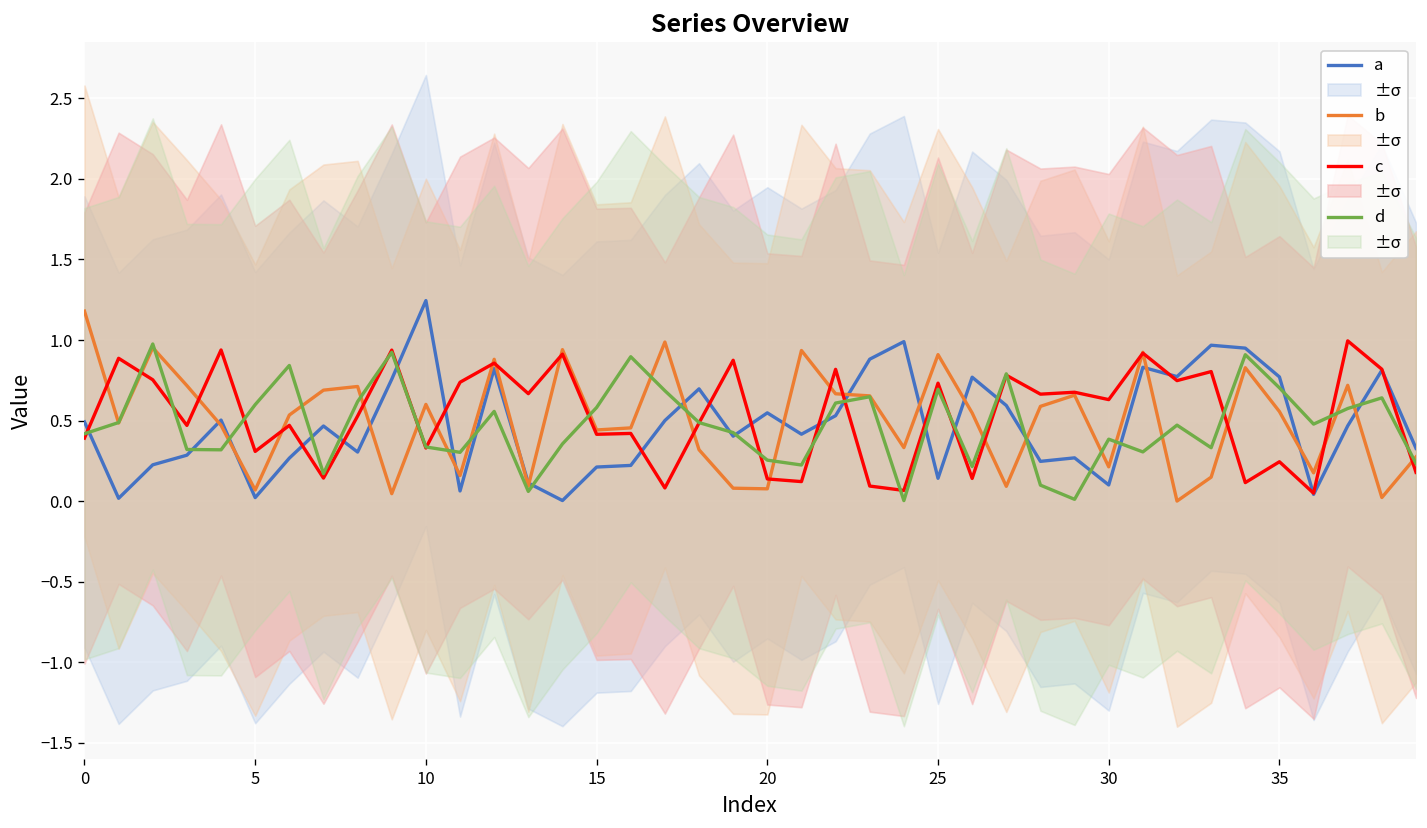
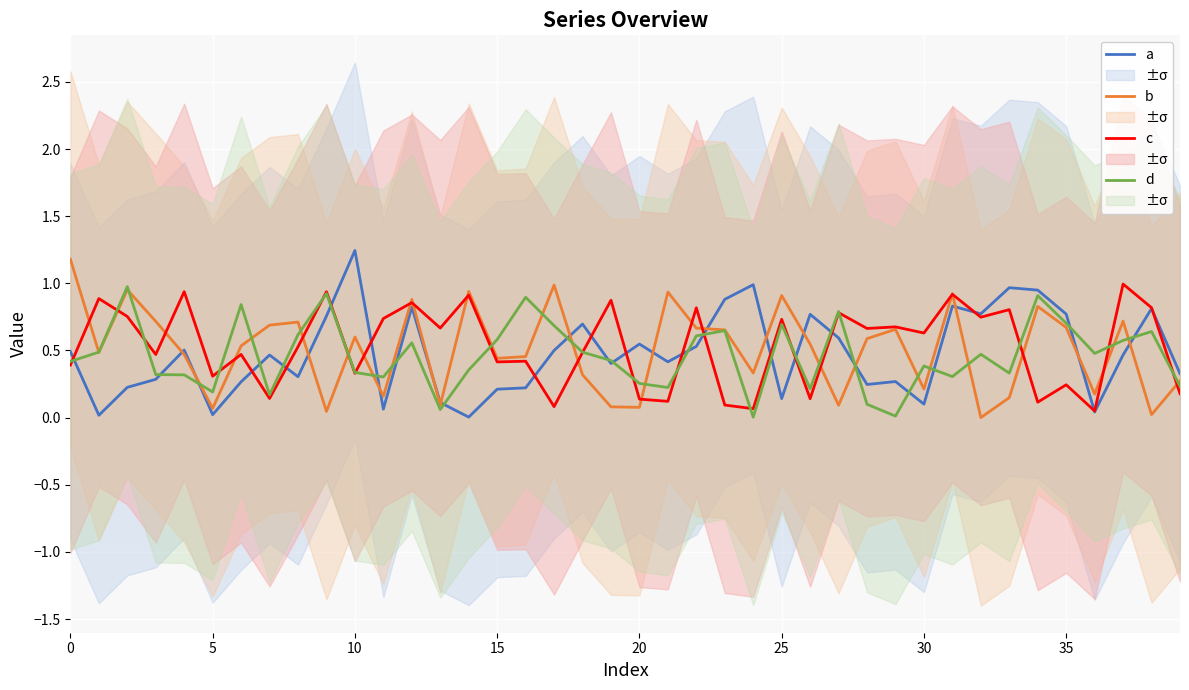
d, 5: 0.60 -> 0.19
b, 35: 0.56 -> 0.67
